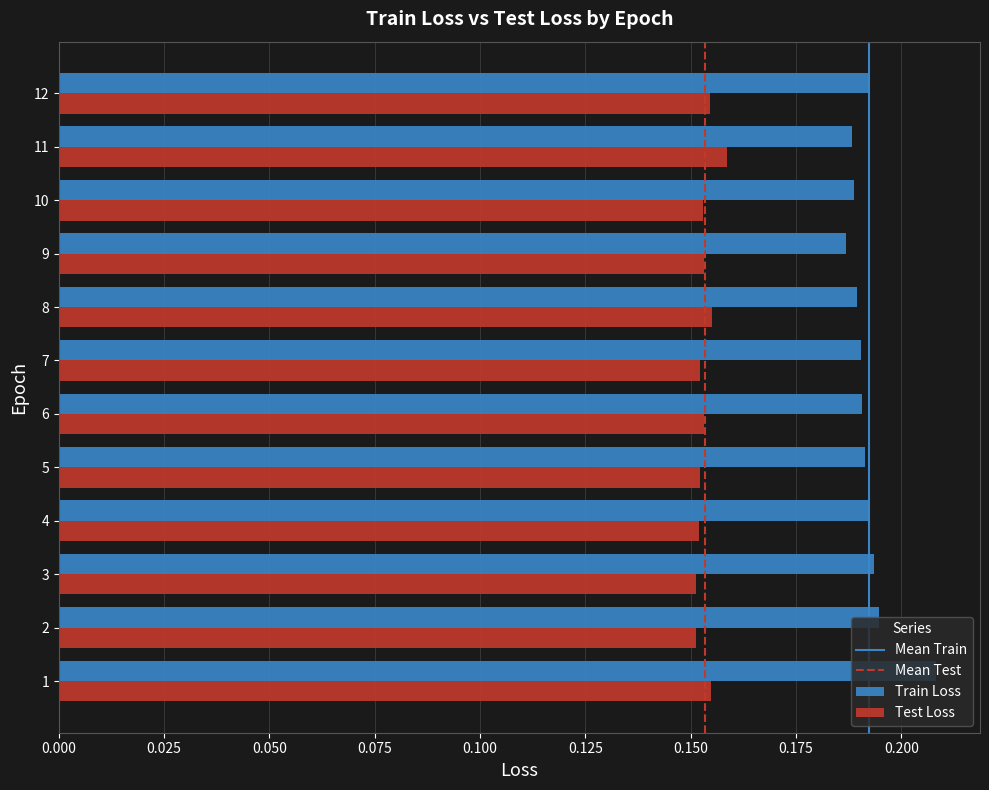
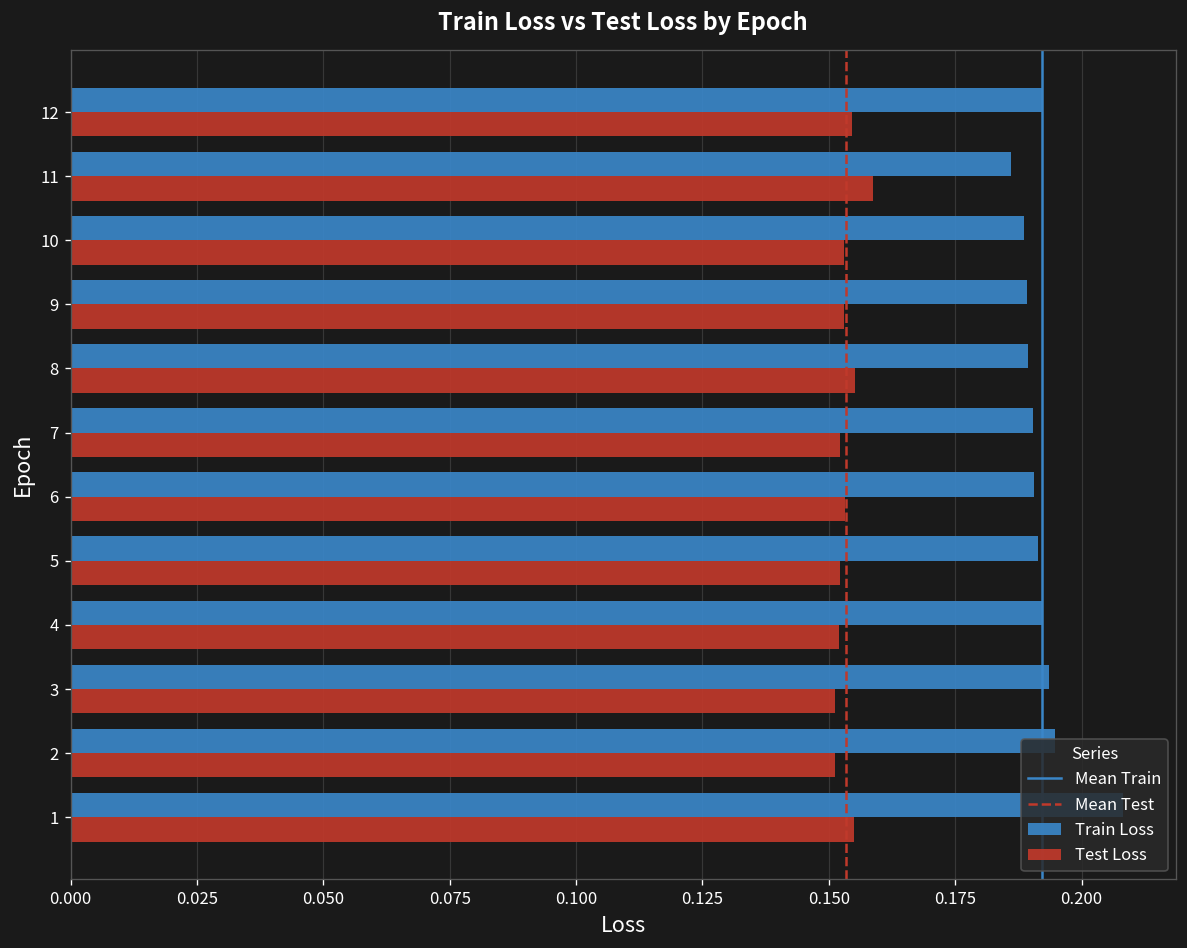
Train Loss, 11: 0.188 -> 0.186
Train Loss, 9: 0.187 -> 0.189
